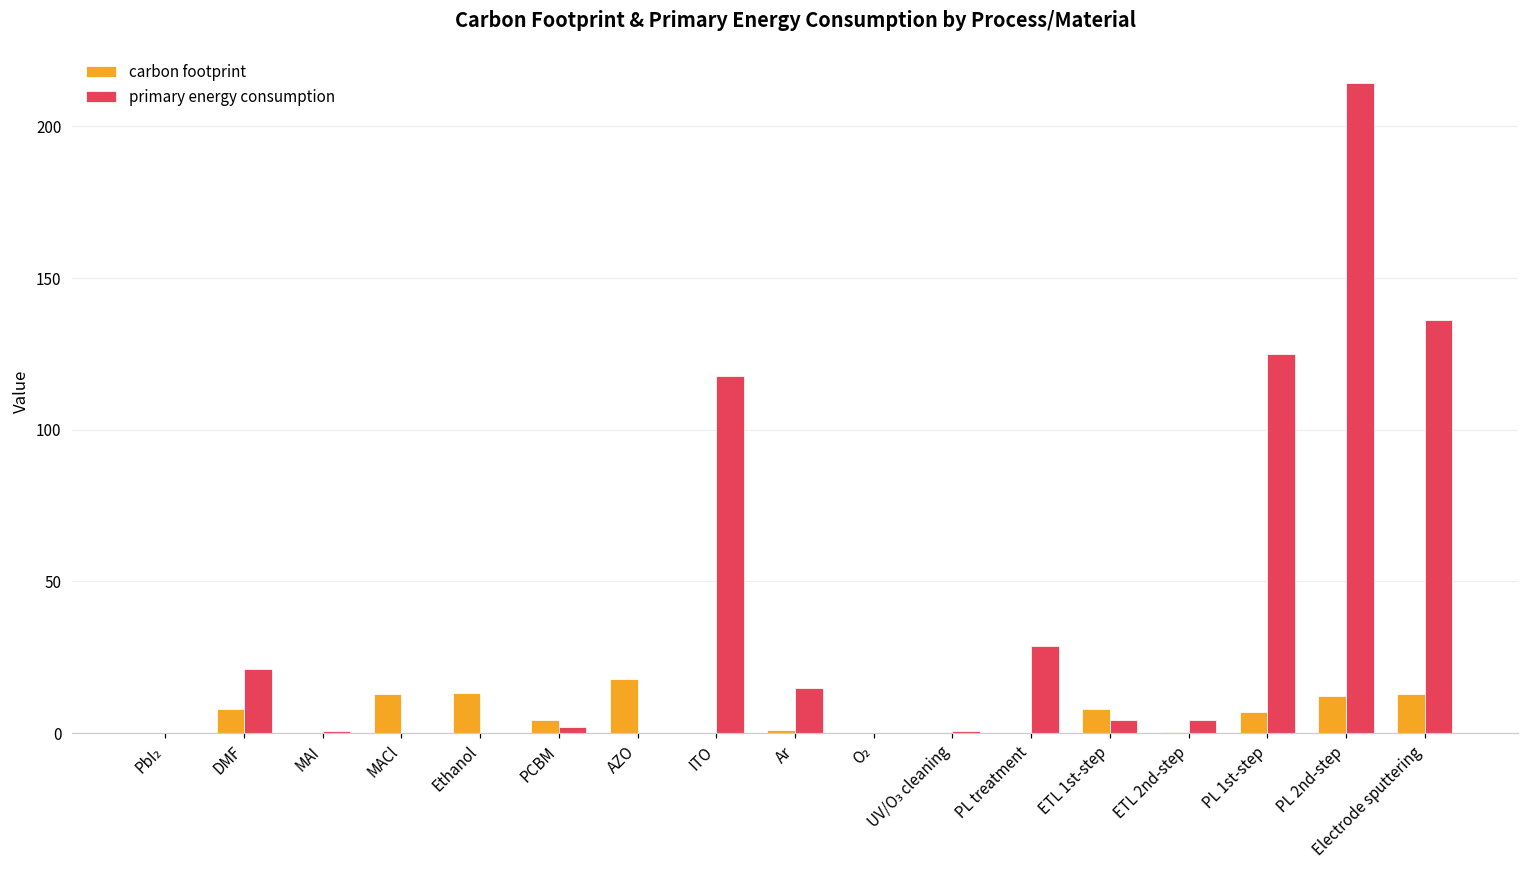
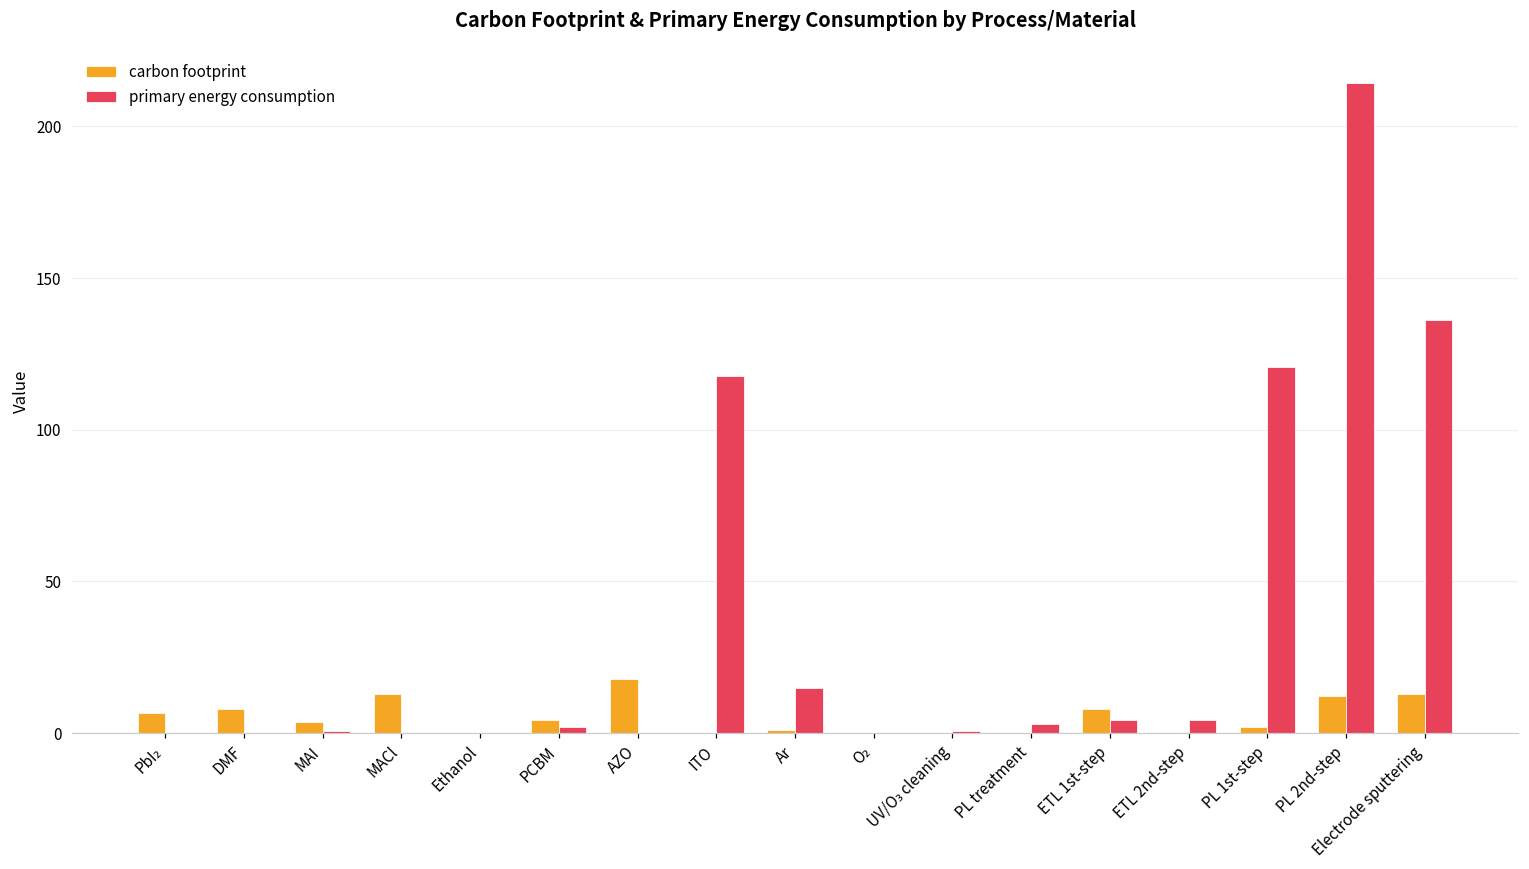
carbon footprint, PbI₂: 0 -> 7
primary energy consumption, DMF: 21 -> 0
carbon footprint, MAI: 0 -> 4
carbon footprint, Ethanol: 13 -> 0
primary energy consumption, PL treatment: 29 -> 3
carbon footprint, PL 1st-step: 7 -> 2
primary energy consumption, PL 1st-step: 125 -> 121
